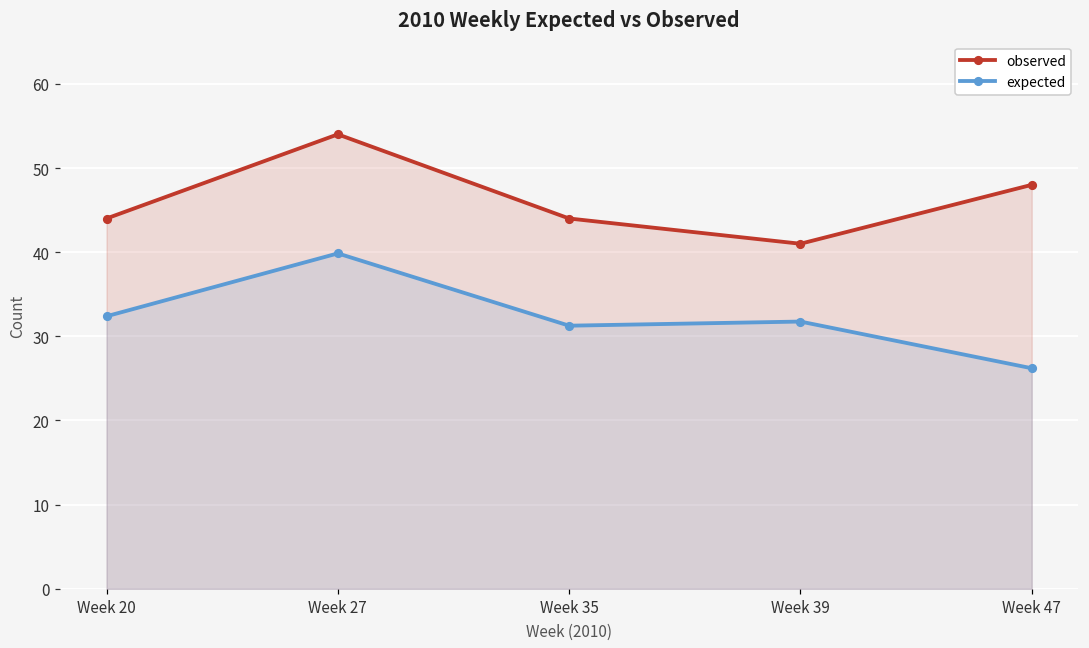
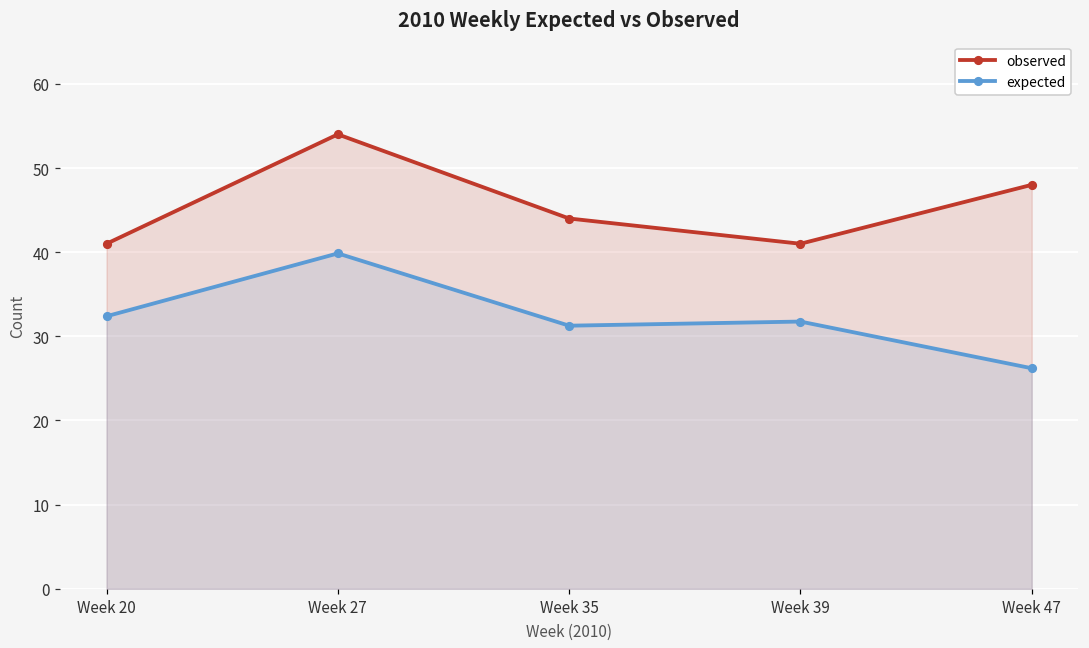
observed, Week 20: 44 -> 41
